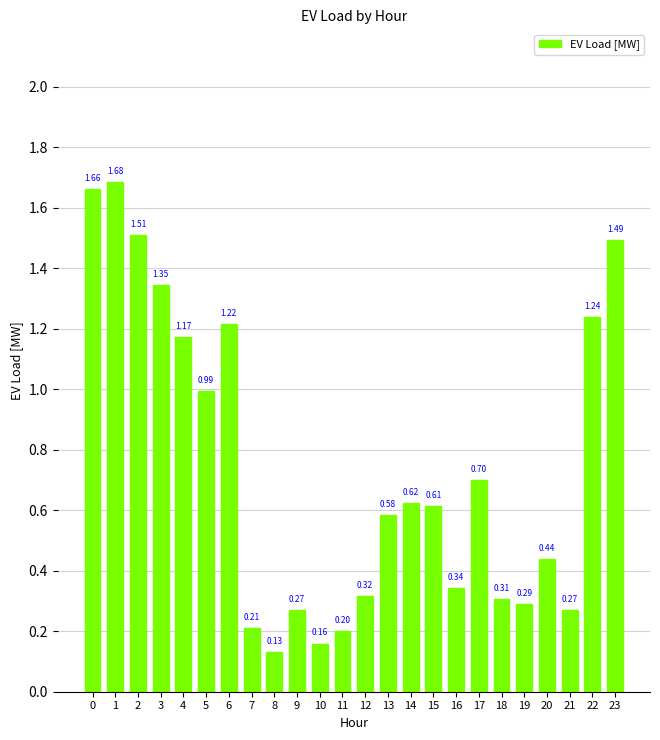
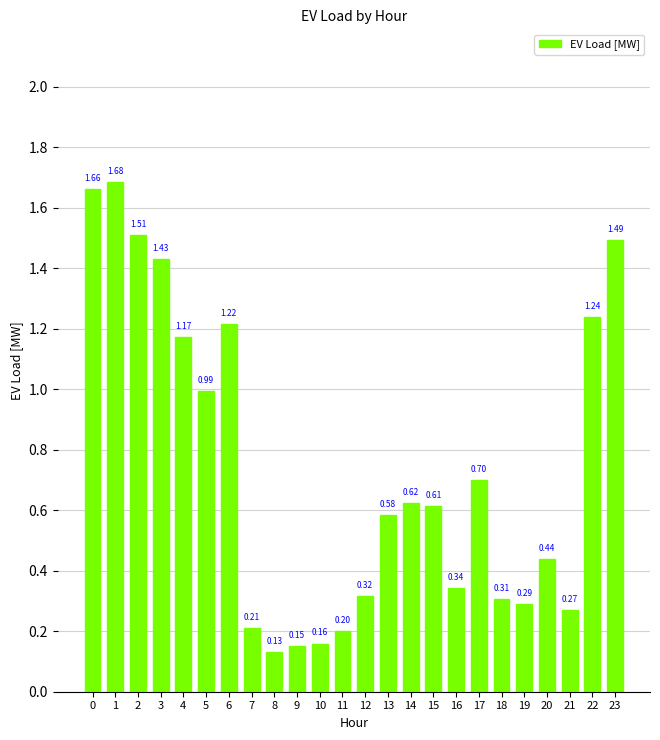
3: 1.35 -> 1.43
9: 0.27 -> 0.15
